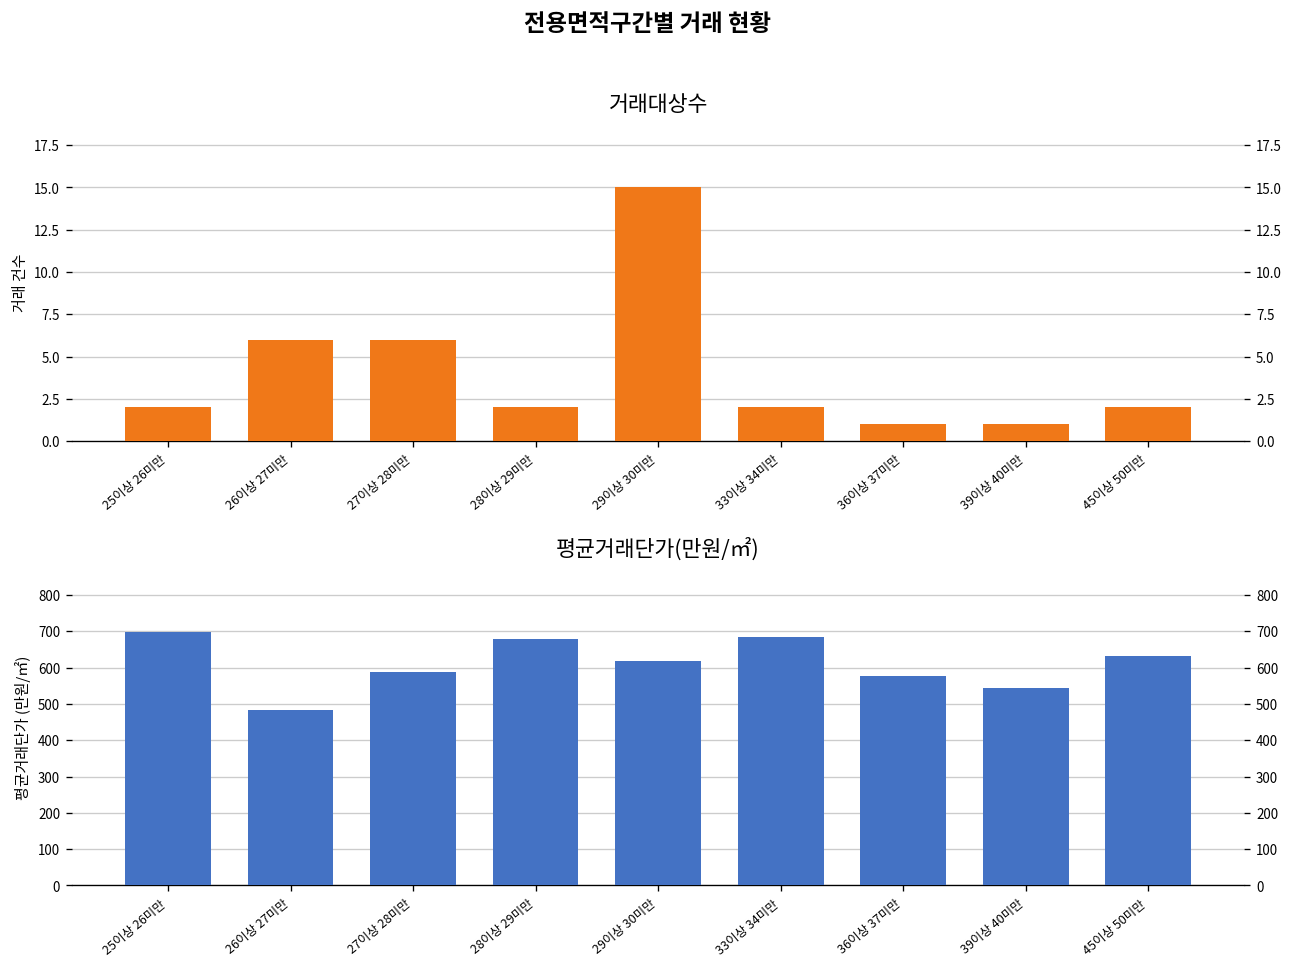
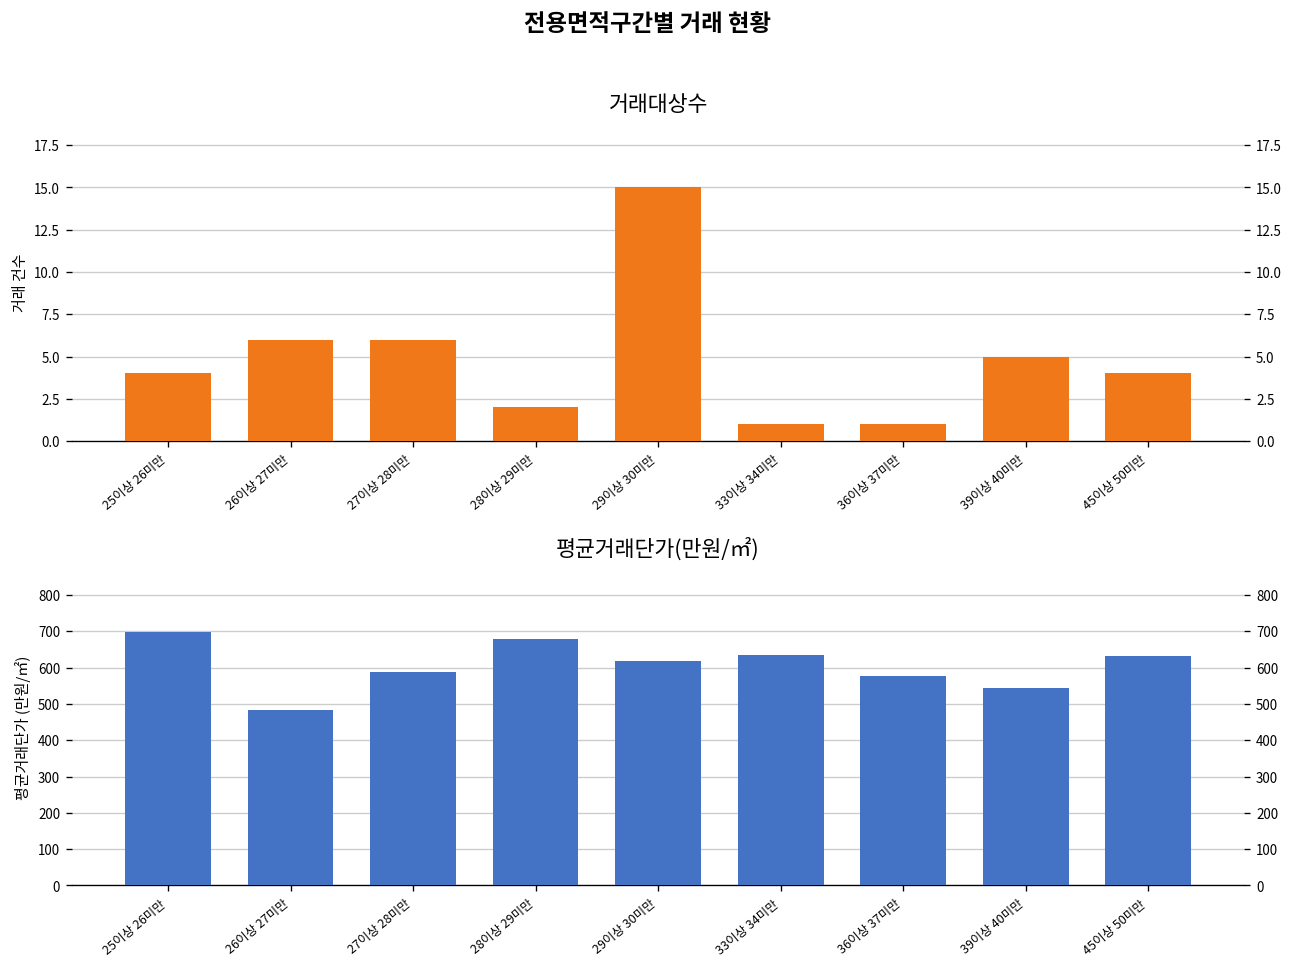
거래대상수, 25이상 26미만: 2 -> 4
거래대상수, 33이상 34미만: 2 -> 1
거래대상수, 39이상 40미만: 1 -> 5
거래대상수, 45이상 50미만: 2 -> 4
평균거래단가(만원/㎡), 33이상 34미만: 680 -> 630
